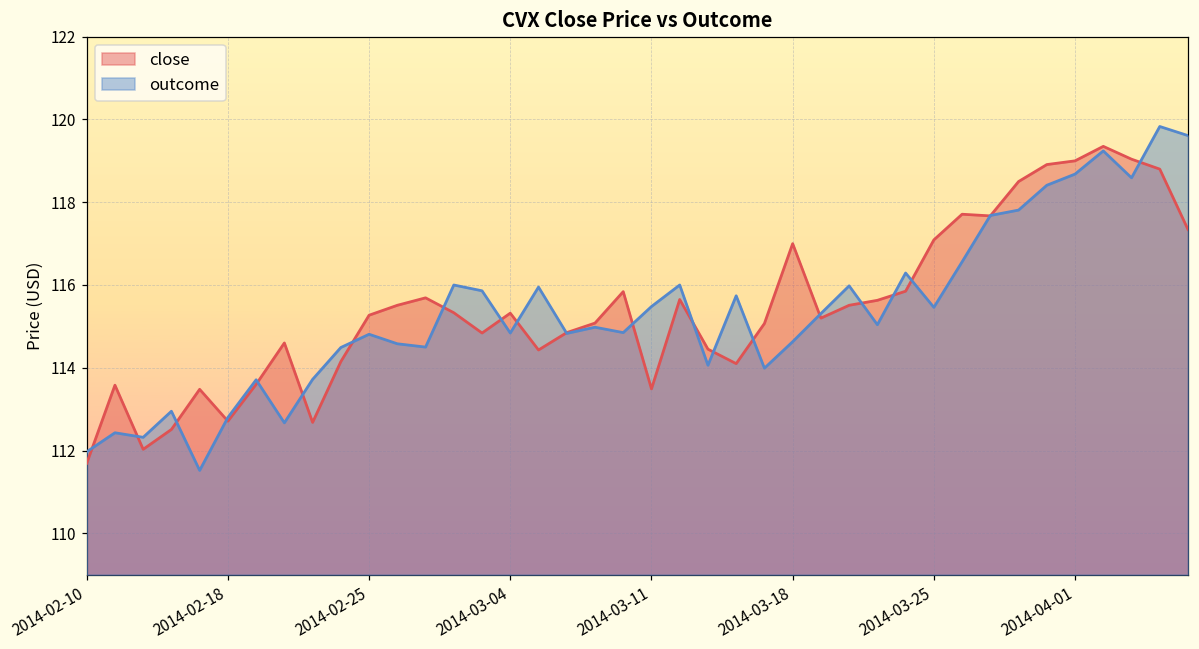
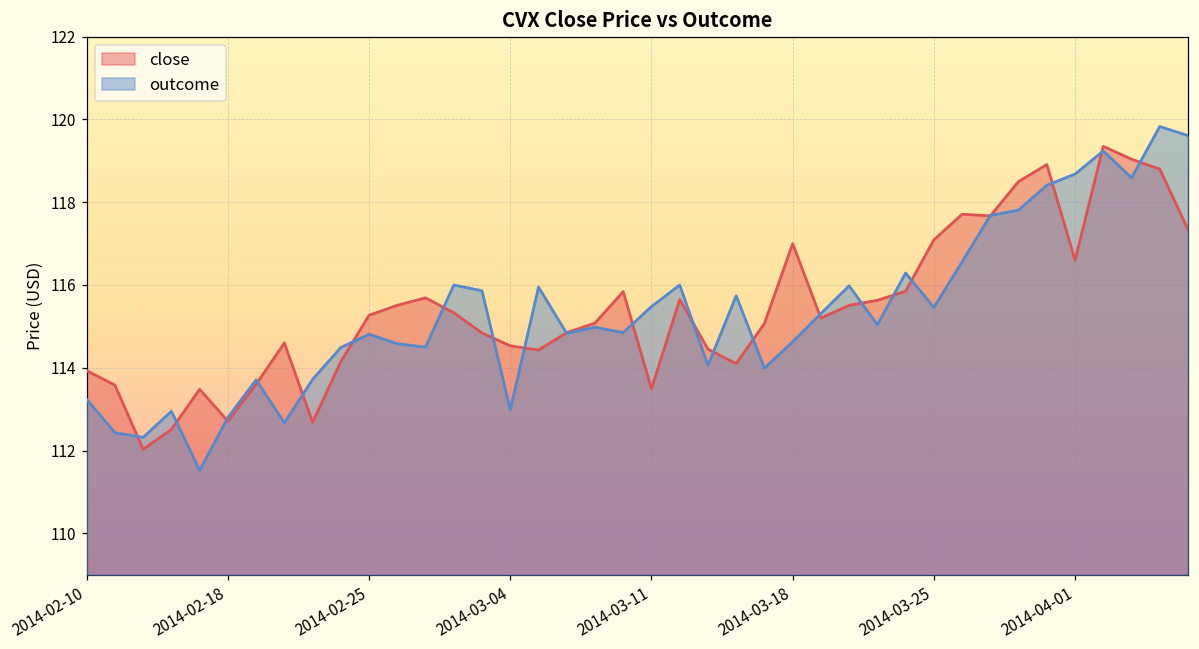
close, 2014-02-10: 111.7 -> 113.9
outcome, 2014-02-10: 112.0 -> 113.2
close, 2014-03-04: 115.3 -> 114.5
outcome, 2014-03-04: 114.8 -> 113.0
close, 2014-04-01: 119.0 -> 116.6
